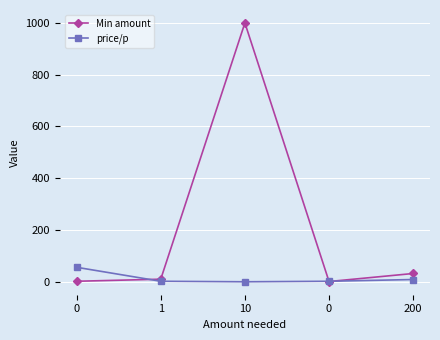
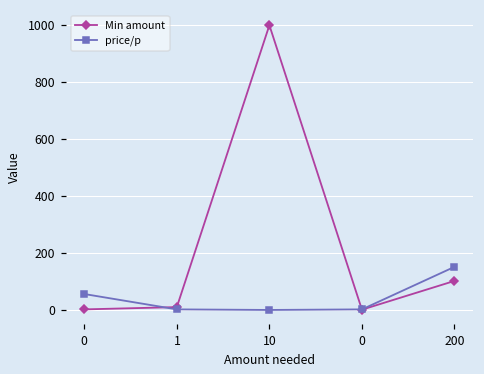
Min amount, 200: 30 -> 100
price/p, 200: 10 -> 150
